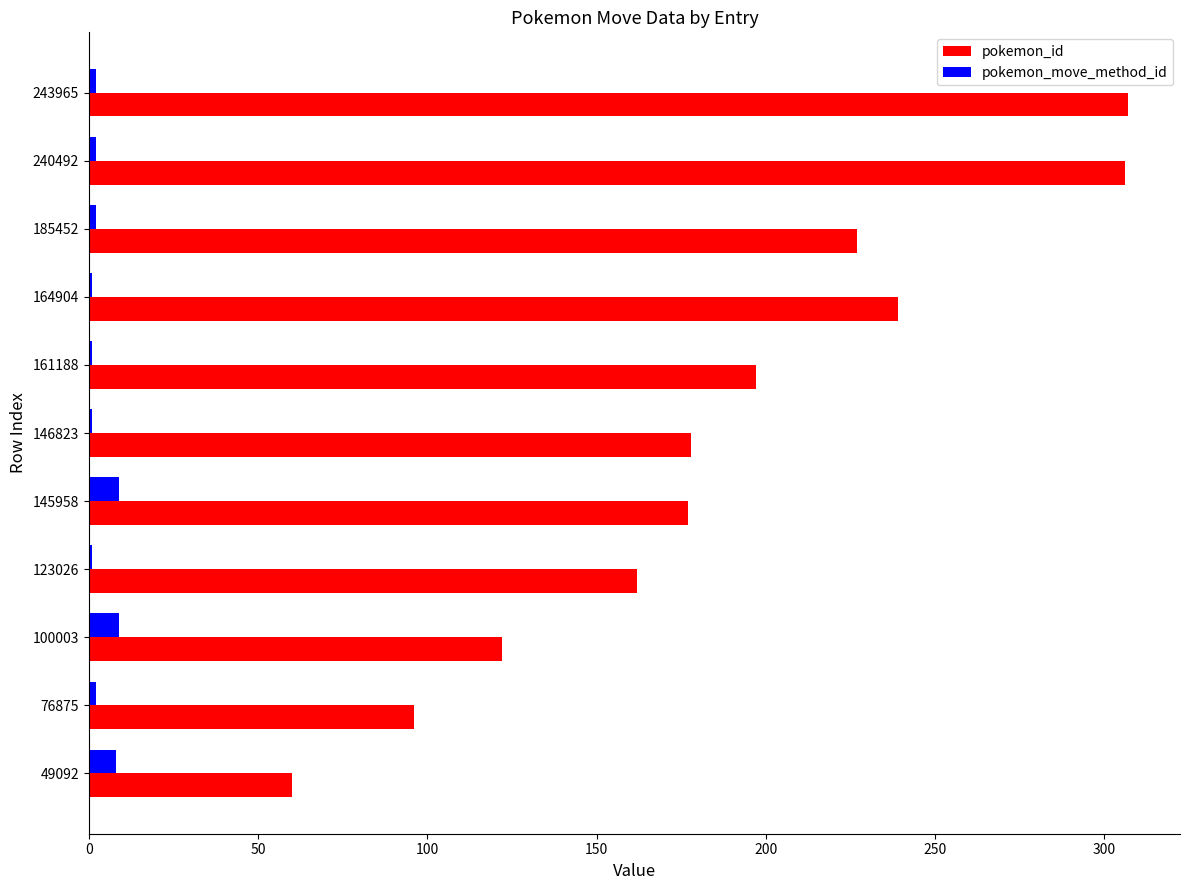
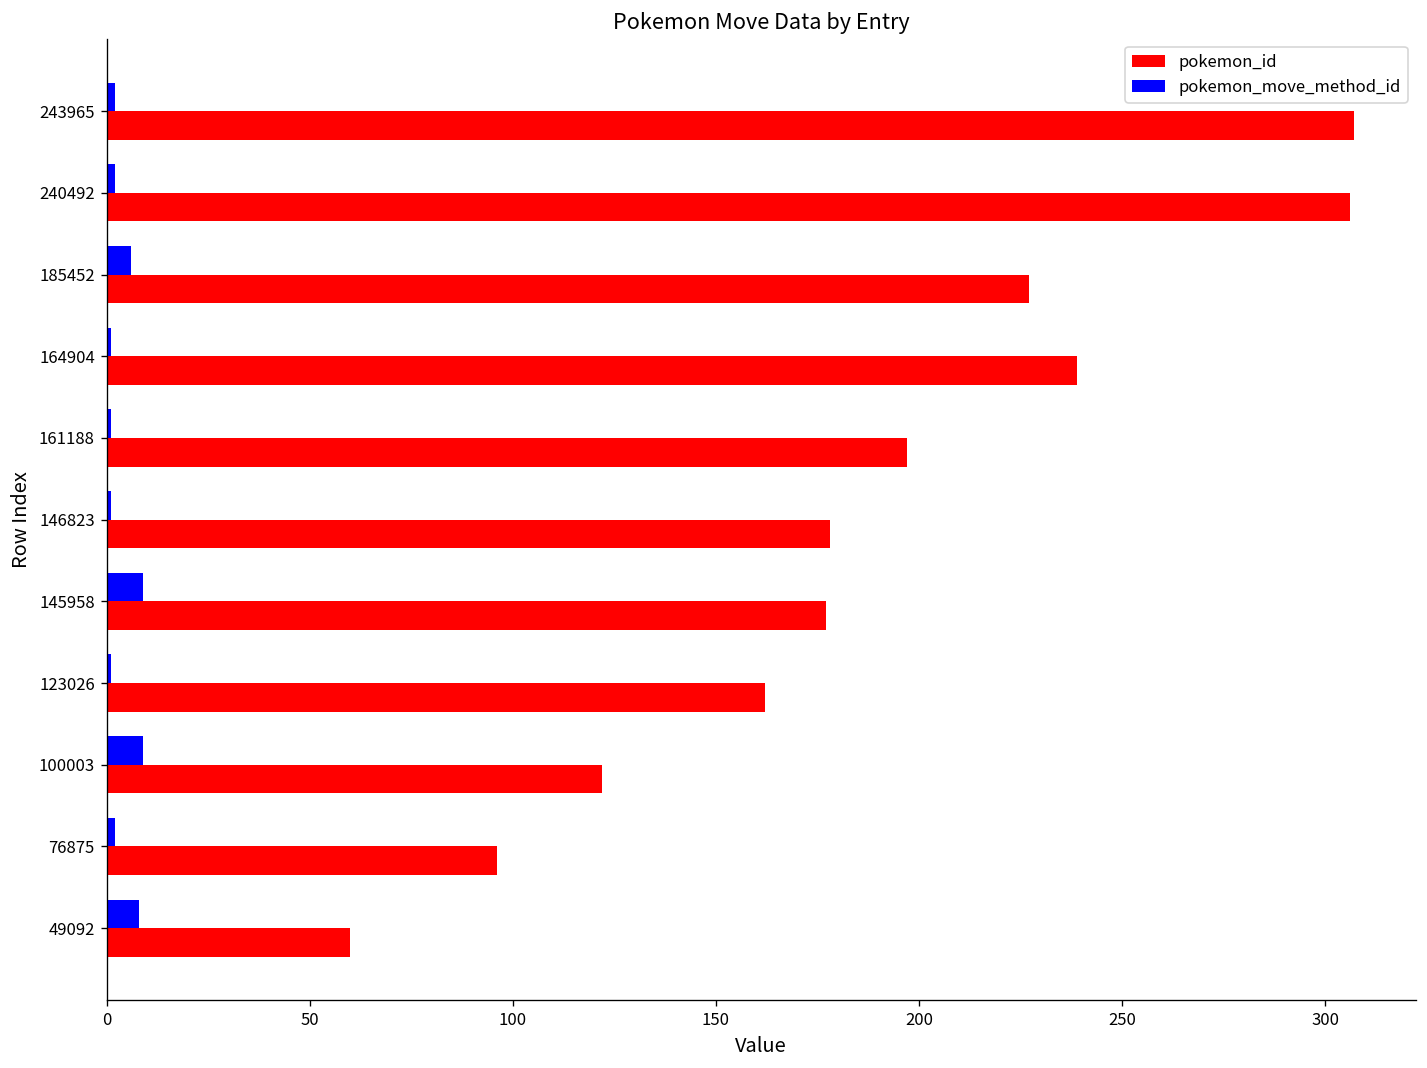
pokemon_move_method_id, 185452: 2 -> 6
